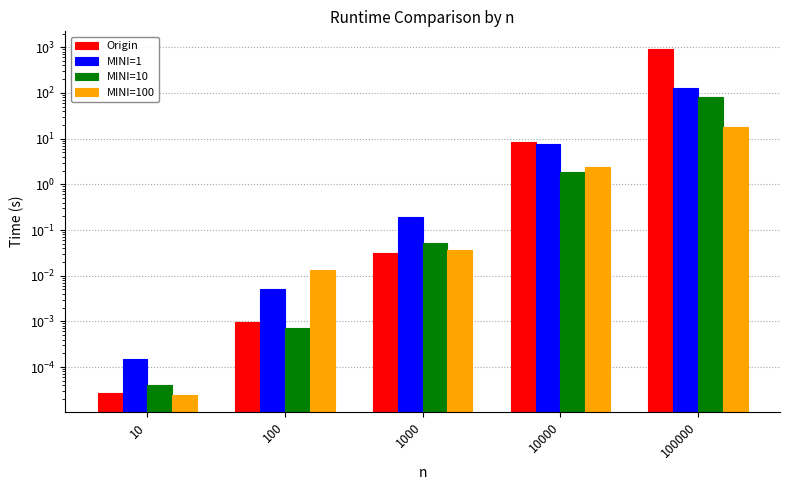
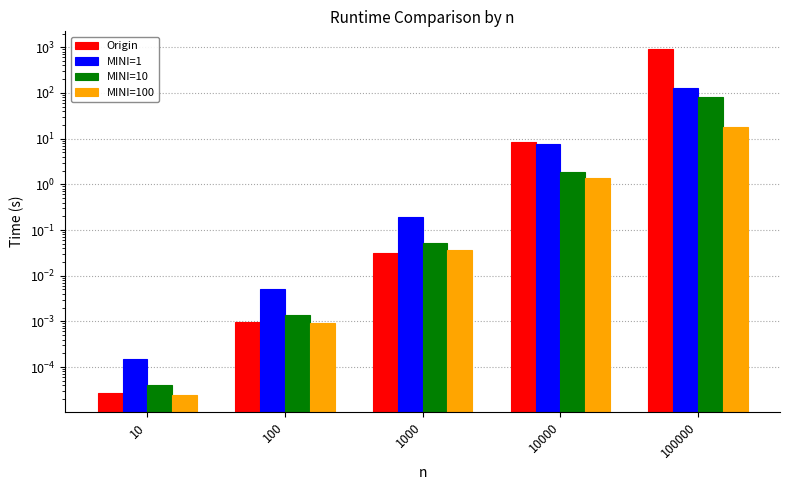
MINI=10, 100: 0.0007 -> 0.0014
MINI=100, 100: 0.013 -> 0.0009
MINI=100, 10000: 2 -> 1.4
